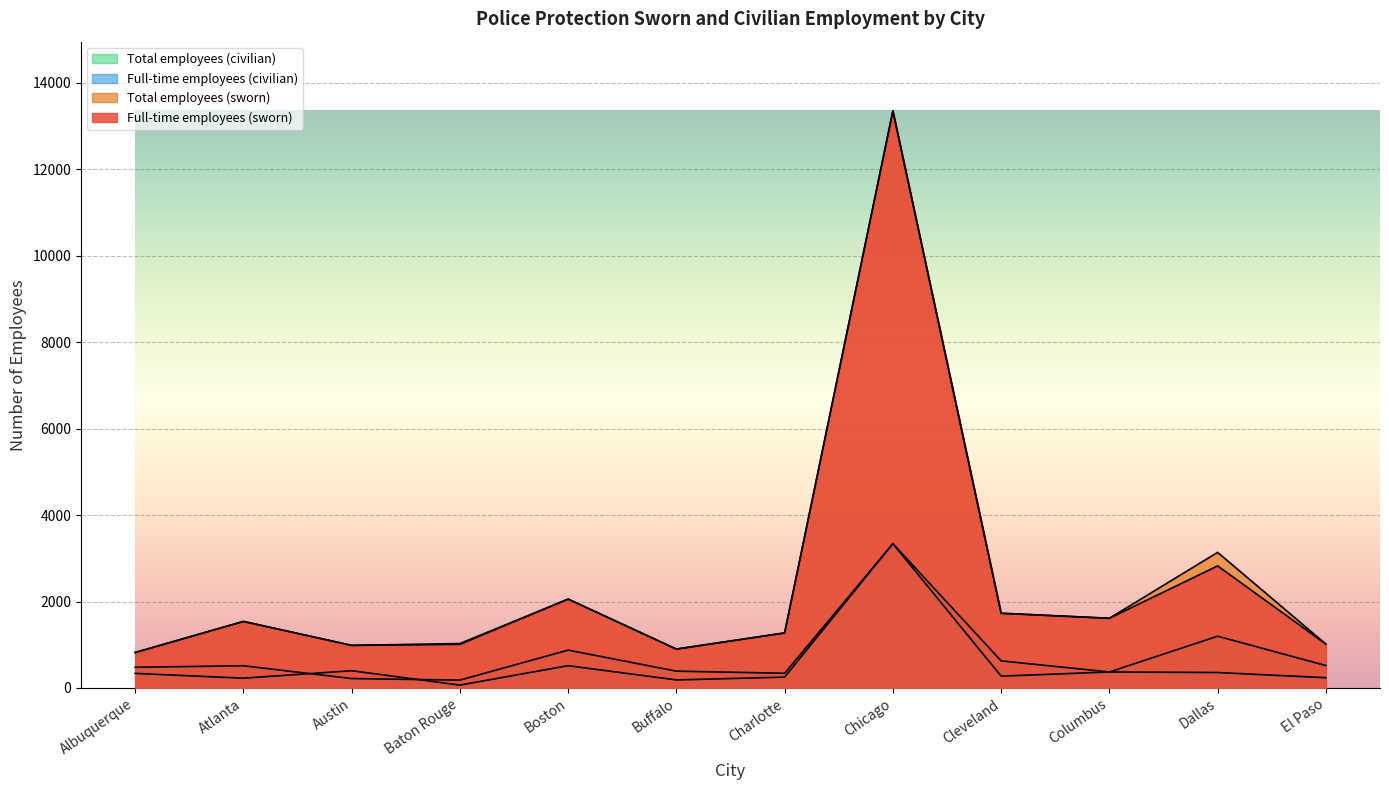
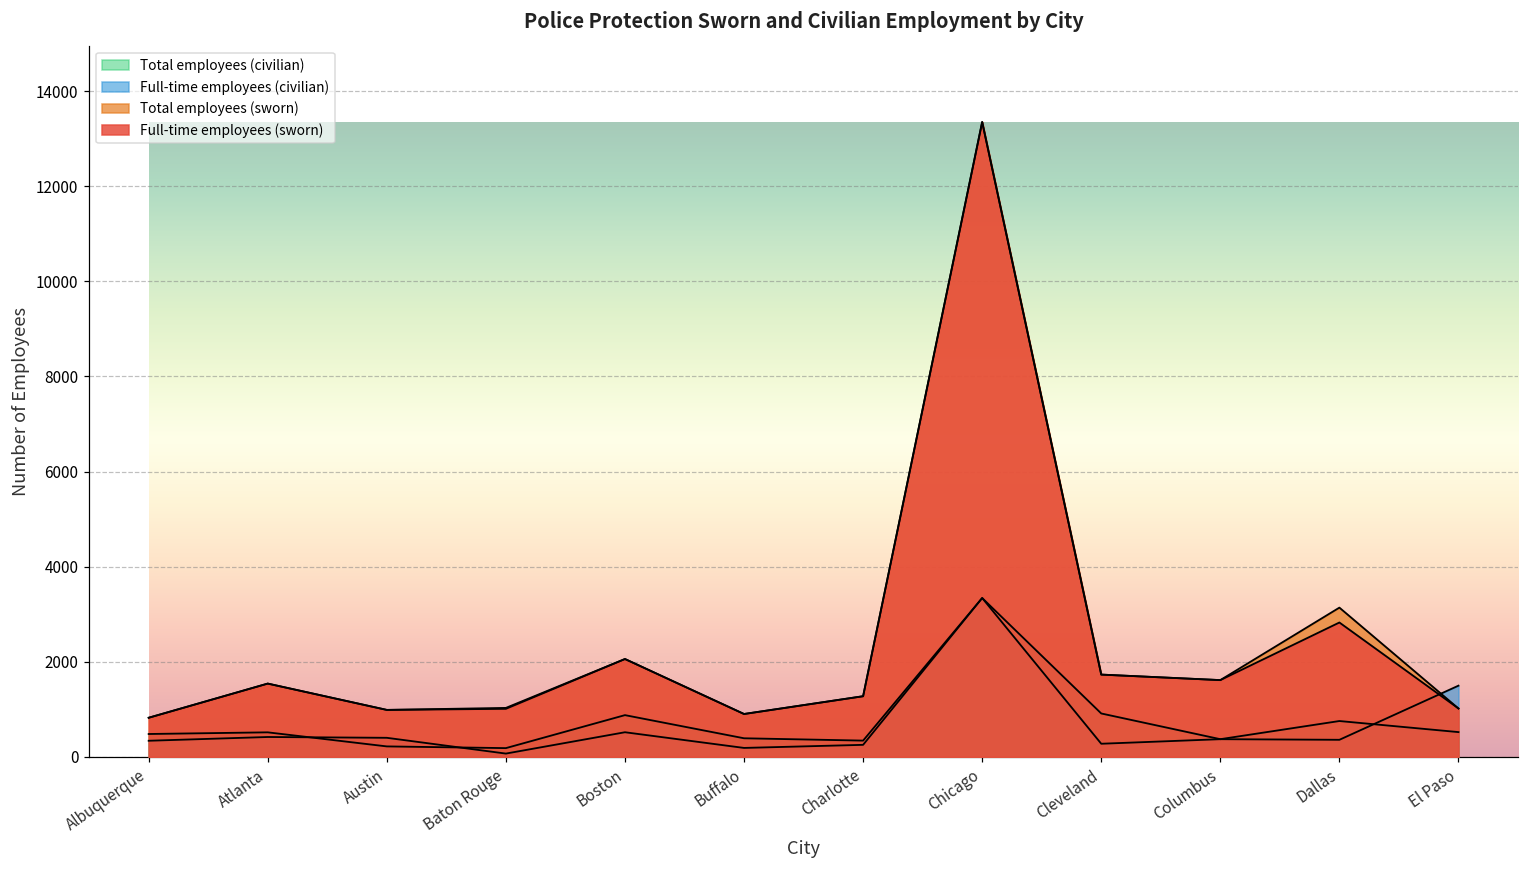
Full-time employees (civilian), Atlanta: 200 -> 400
Total employees (civilian), Cleveland: 600 -> 900
Total employees (civilian), Dallas: 1200 -> 800
Full-time employees (civilian), El Paso: 200 -> 1500
